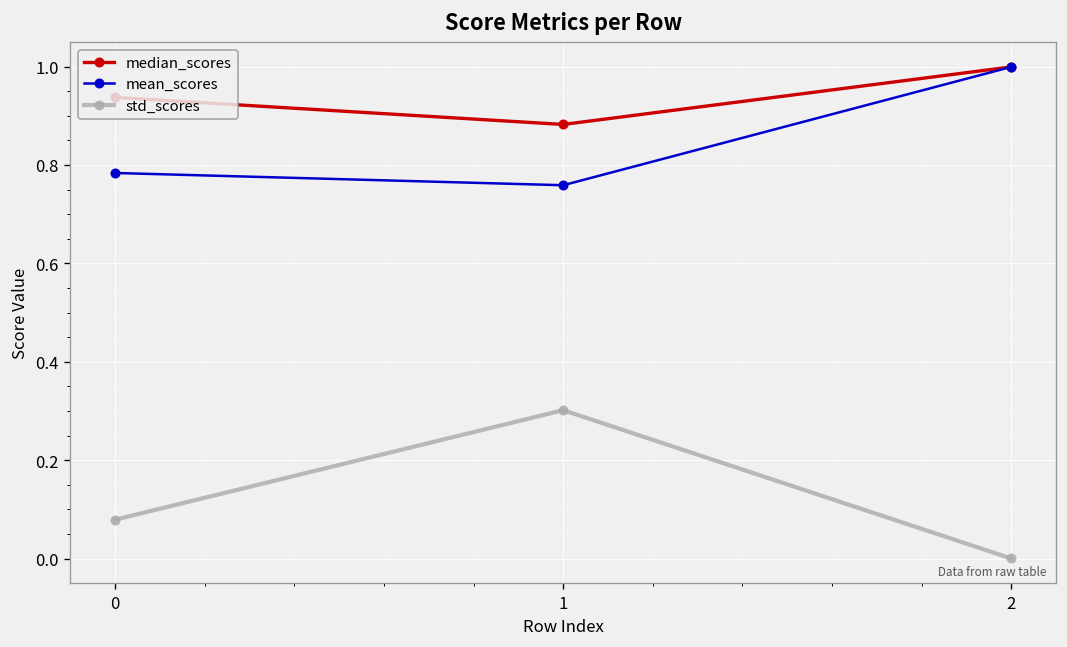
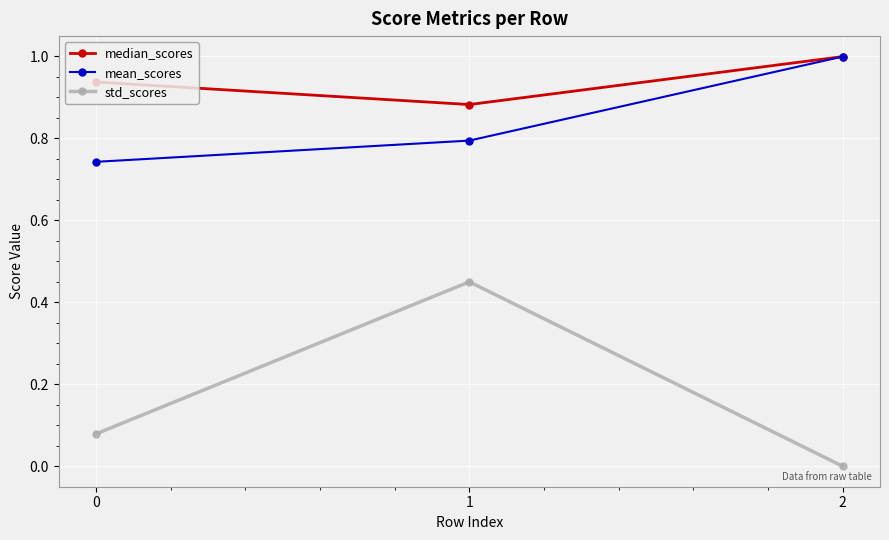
mean_scores, 0: 0.78 -> 0.74
mean_scores, 1: 0.76 -> 0.79
std_scores, 1: 0.30 -> 0.45
